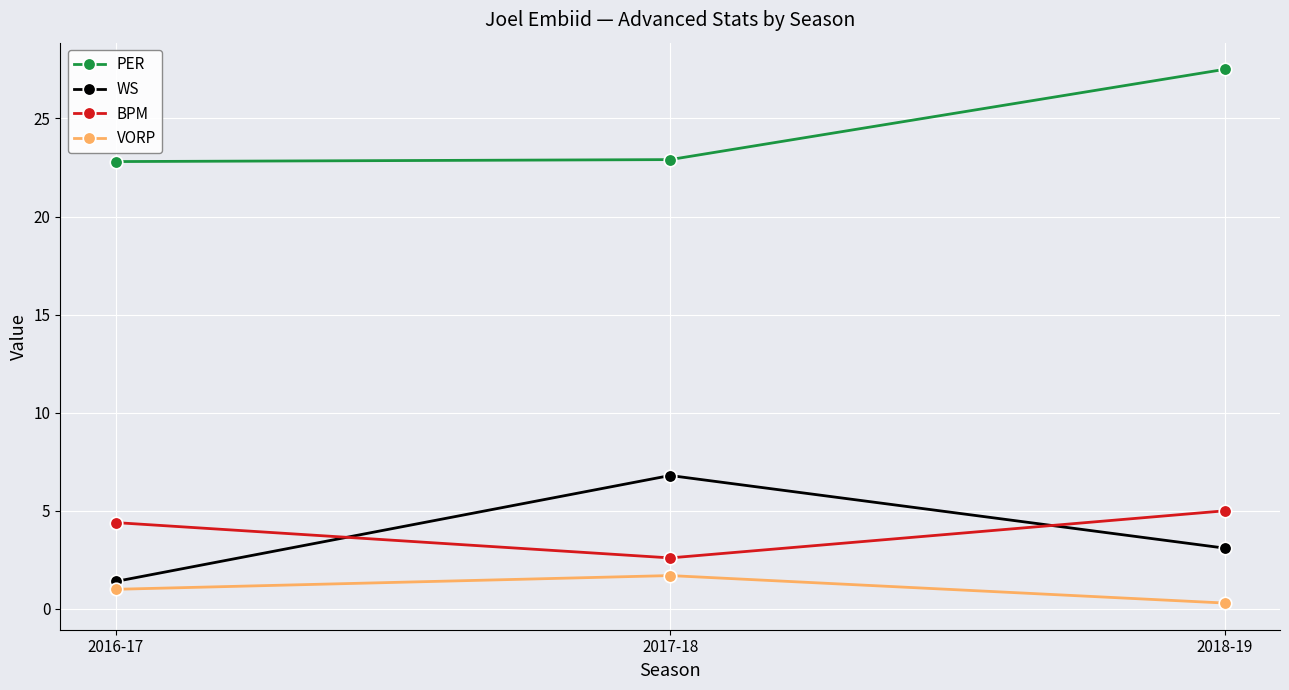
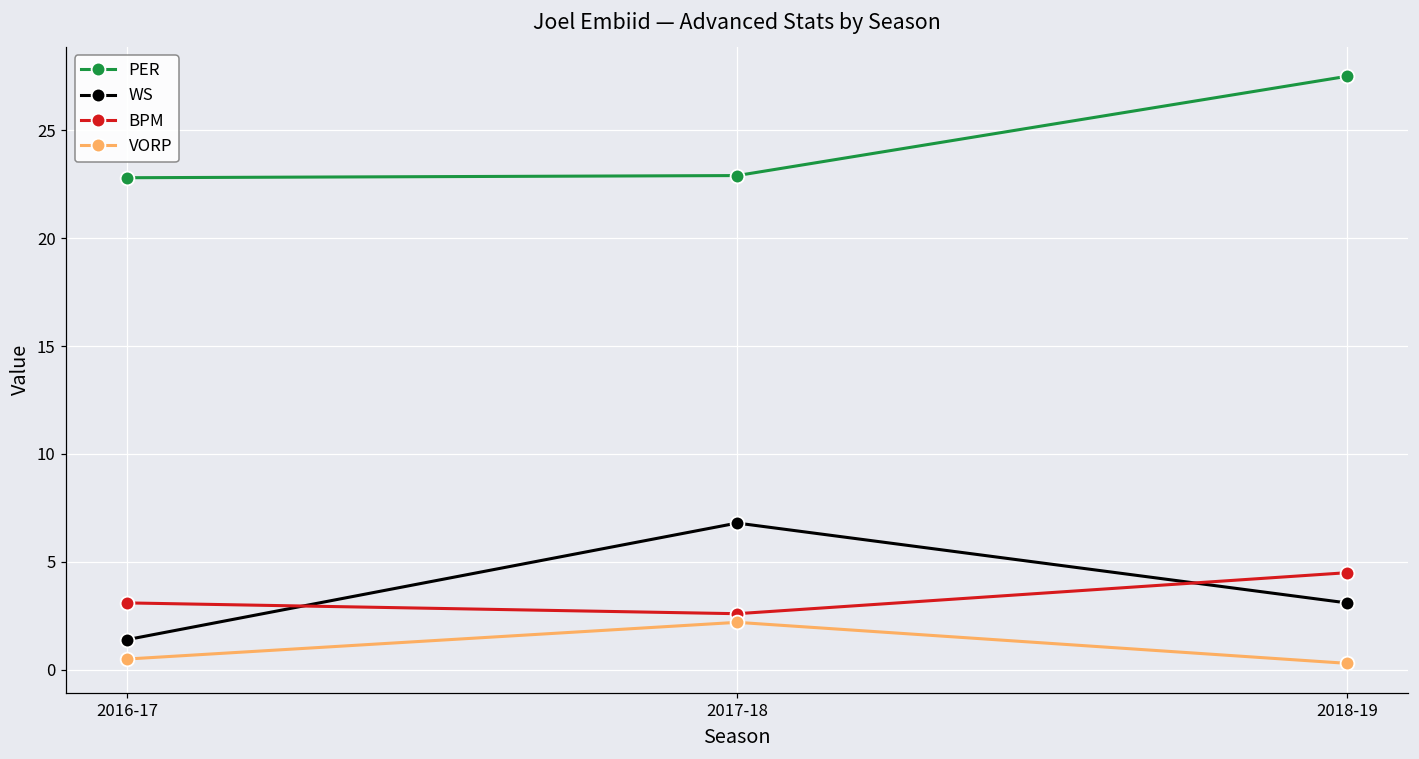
BPM, 2016-17: 4.4 -> 3.1
VORP, 2016-17: 1.0 -> 0.5
VORP, 2017-18: 1.7 -> 2.2
BPM, 2018-19: 5.0 -> 4.5
